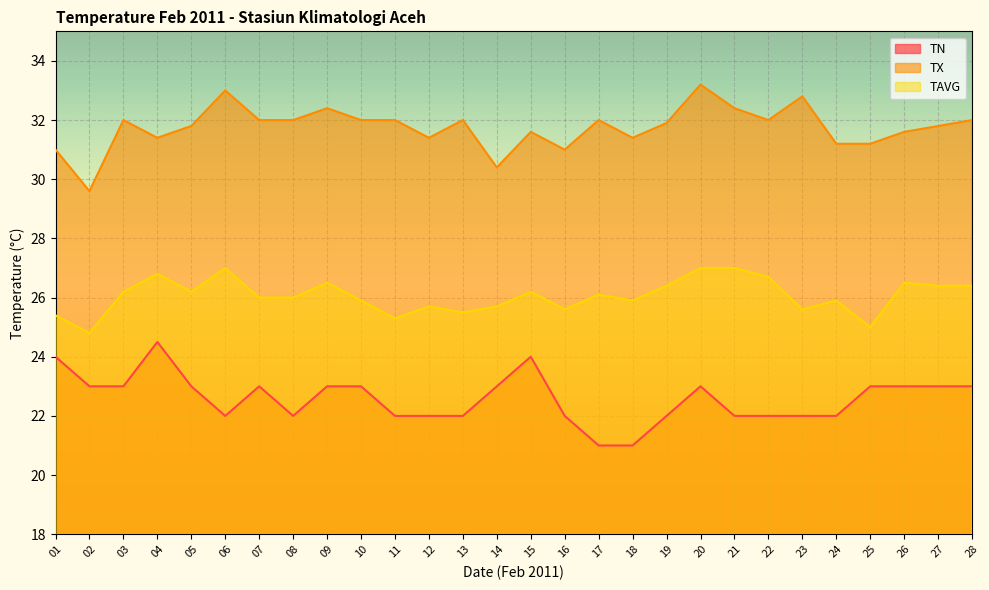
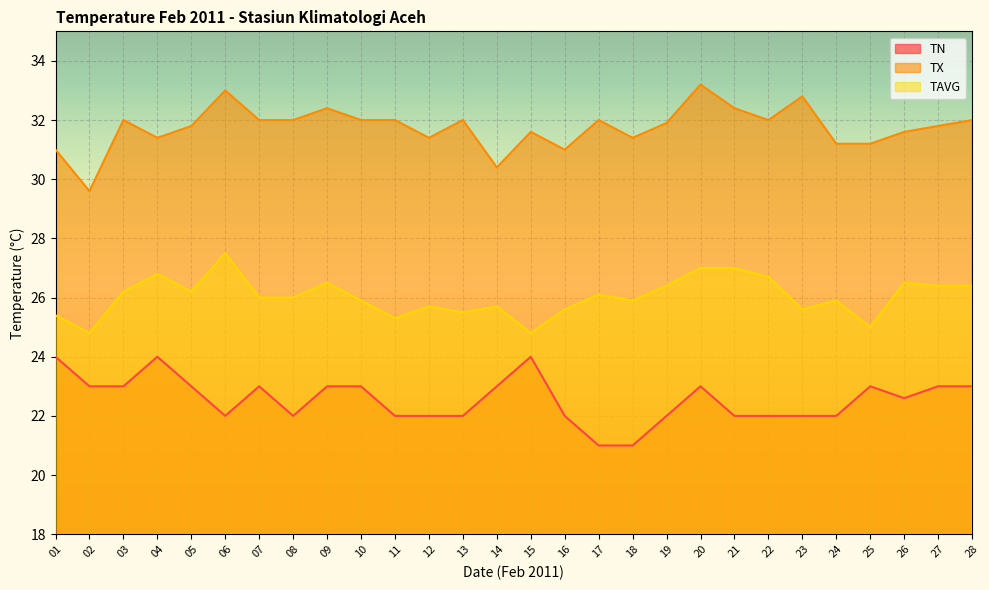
TN, 04: 24.5 -> 24.0
TAVG, 06: 27.0 -> 27.5
TAVG, 15: 26.2 -> 24.8
TN, 26: 23.0 -> 22.6
